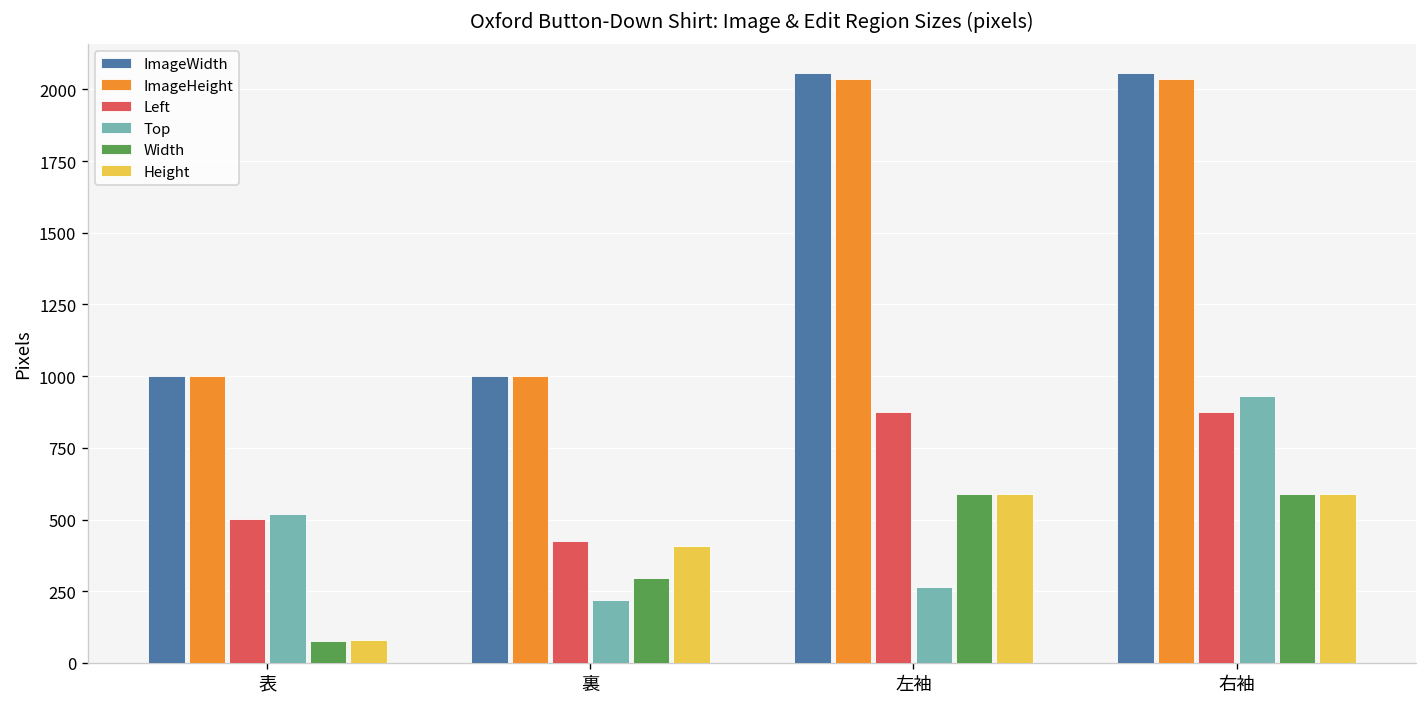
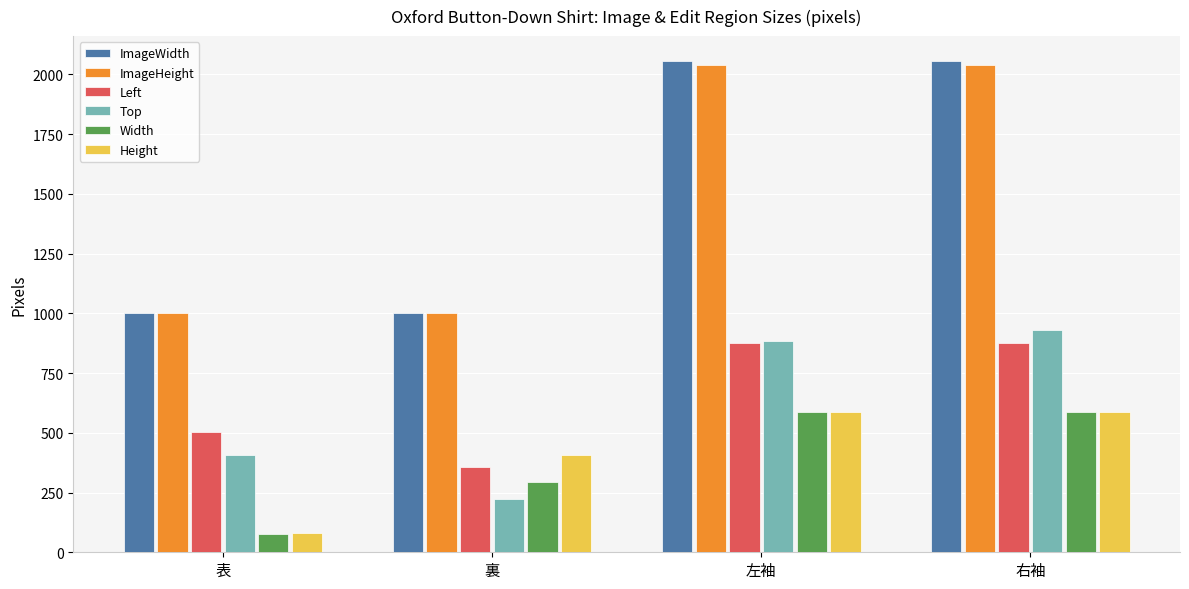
Top, 表: 520 -> 410
Left, 裏: 430 -> 360
Top, 左袖: 270 -> 880
